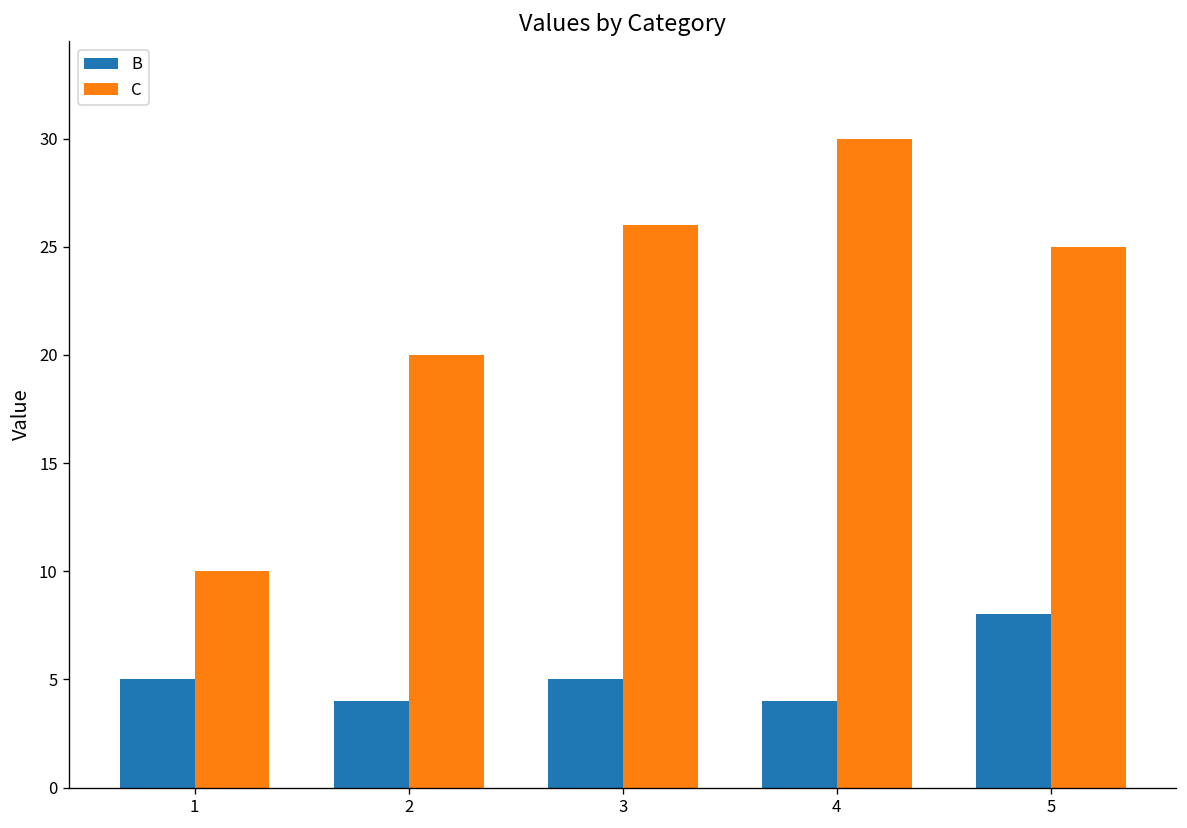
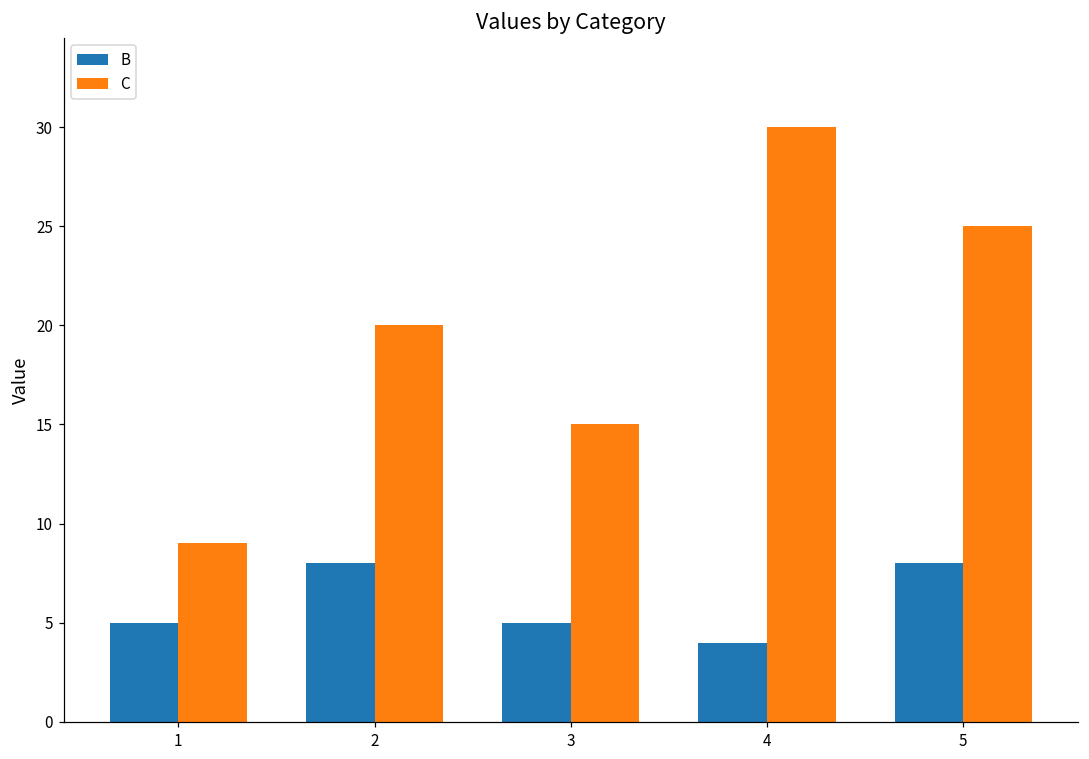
C, 1: 10 -> 9
B, 2: 4 -> 8
C, 3: 26 -> 15
